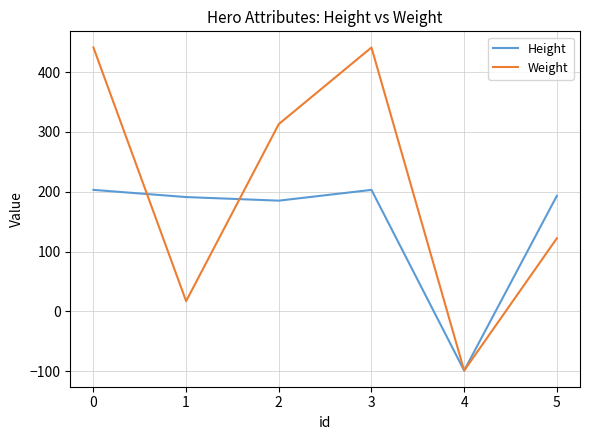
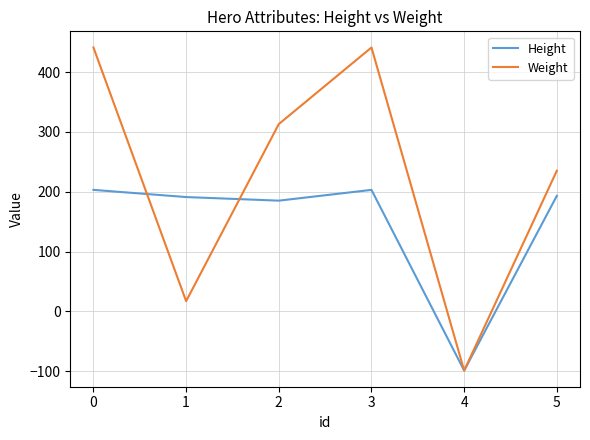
Weight, 5: 120 -> 240
